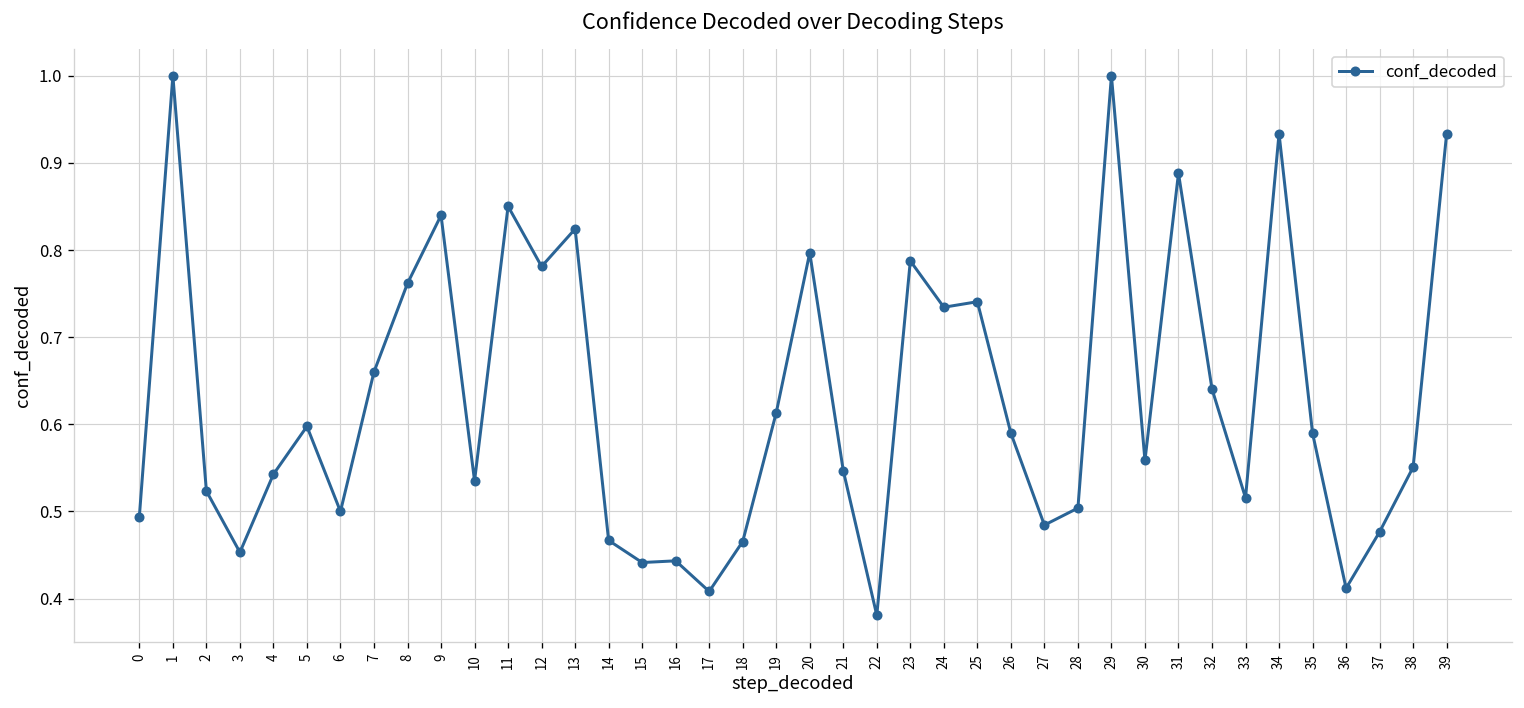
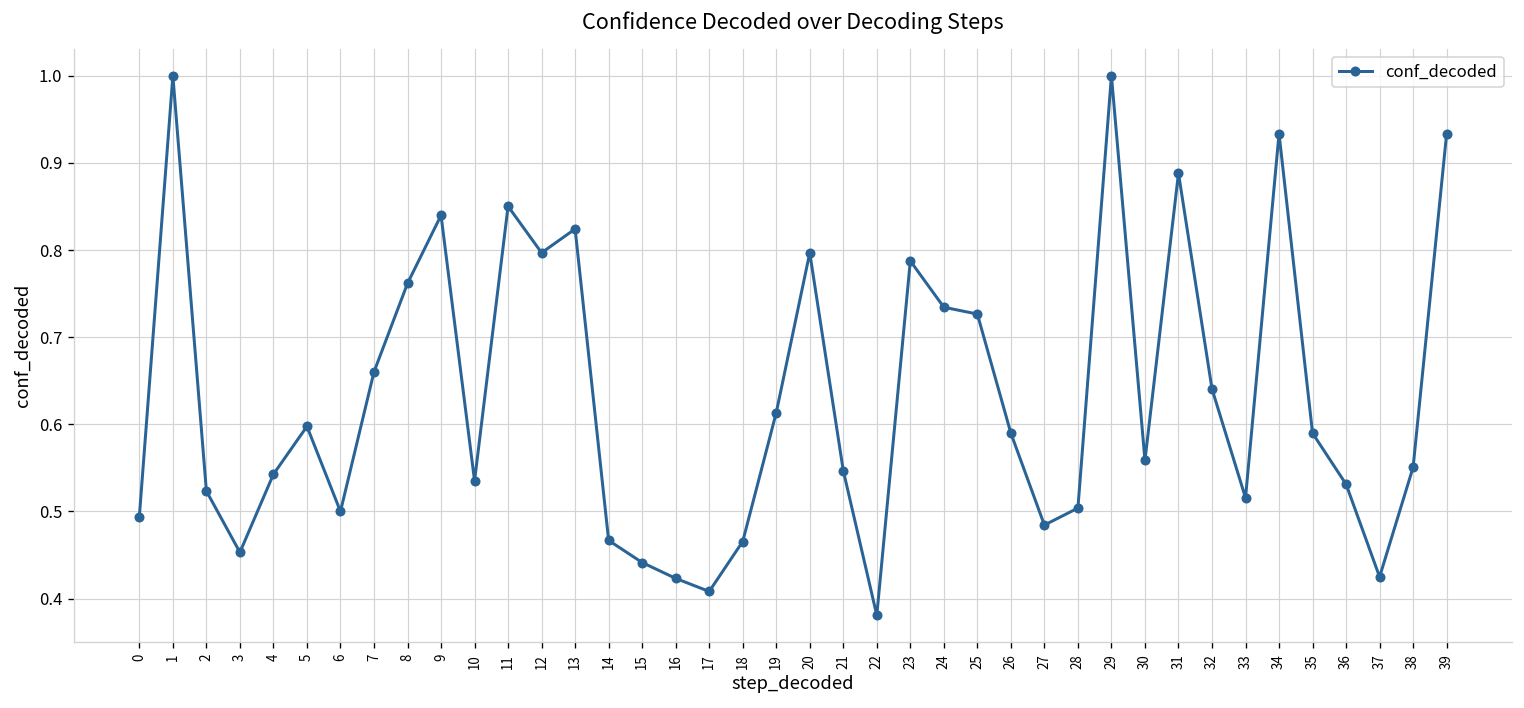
12: 0.78 -> 0.80
16: 0.44 -> 0.42
25: 0.74 -> 0.73
36: 0.41 -> 0.53
37: 0.48 -> 0.42
